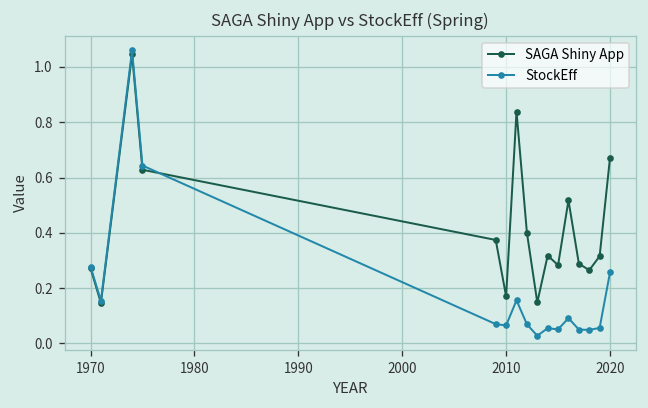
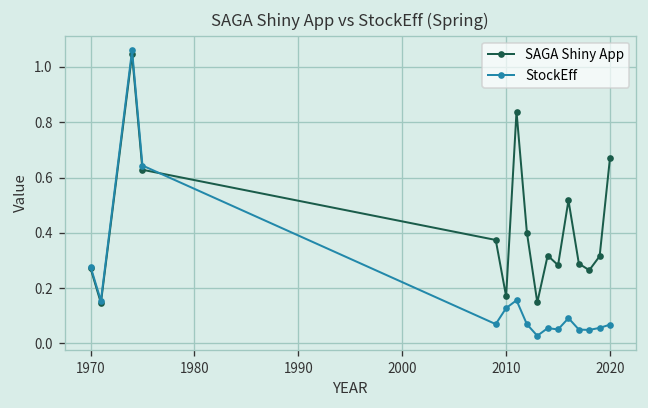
StockEff, 2010: 0.07 -> 0.13
StockEff, 2020: 0.26 -> 0.07
